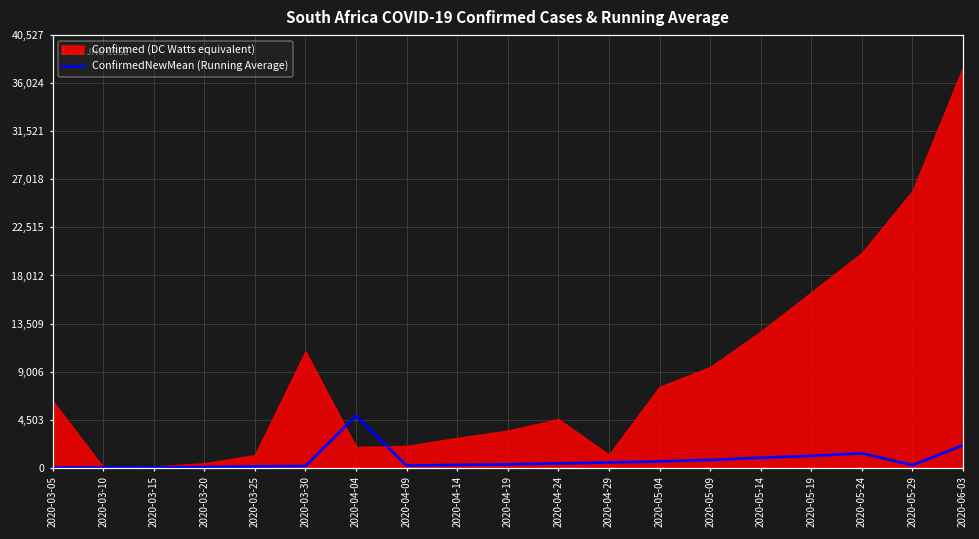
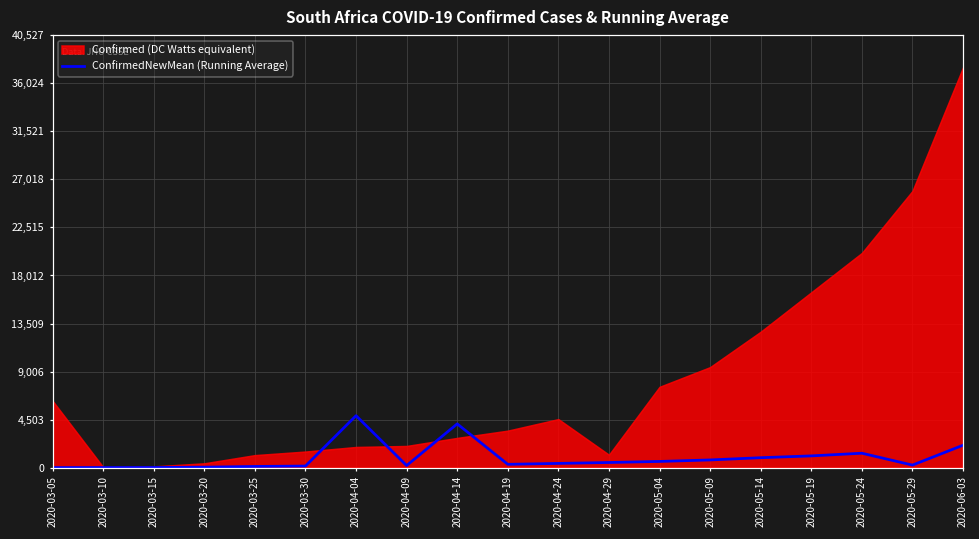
Confirmed (DC Watts equivalent), 2020-03-30: 11,000 -> 2,000
ConfirmedNewMean (Running Average), 2020-04-14: 0 -> 4,000
